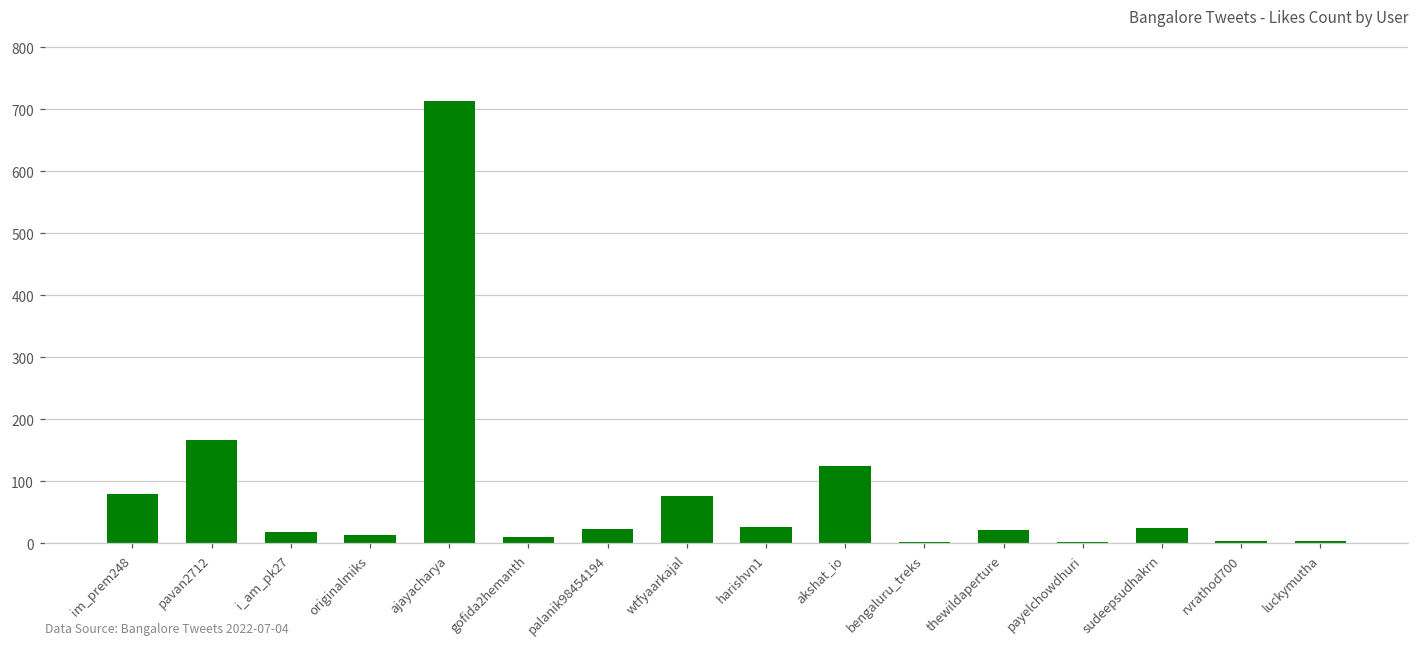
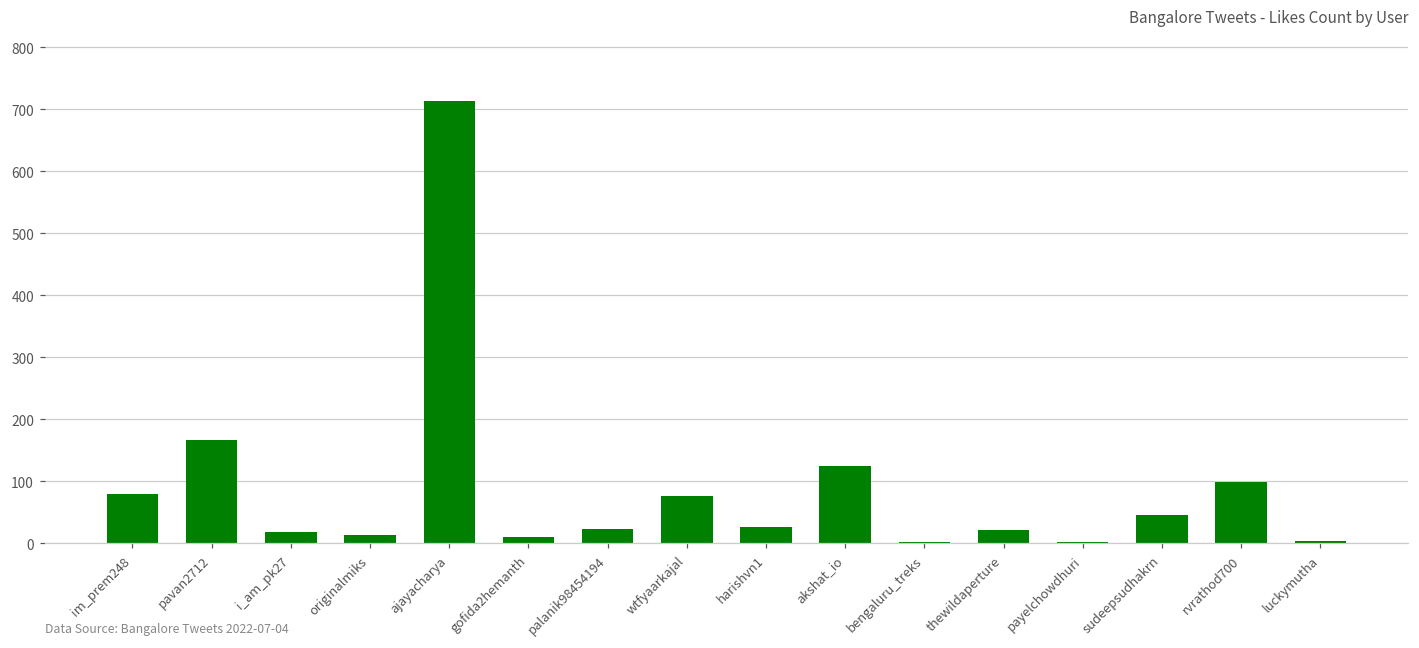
sudeepsudhakrn: 20 -> 50
rvrathod700: 0 -> 100
